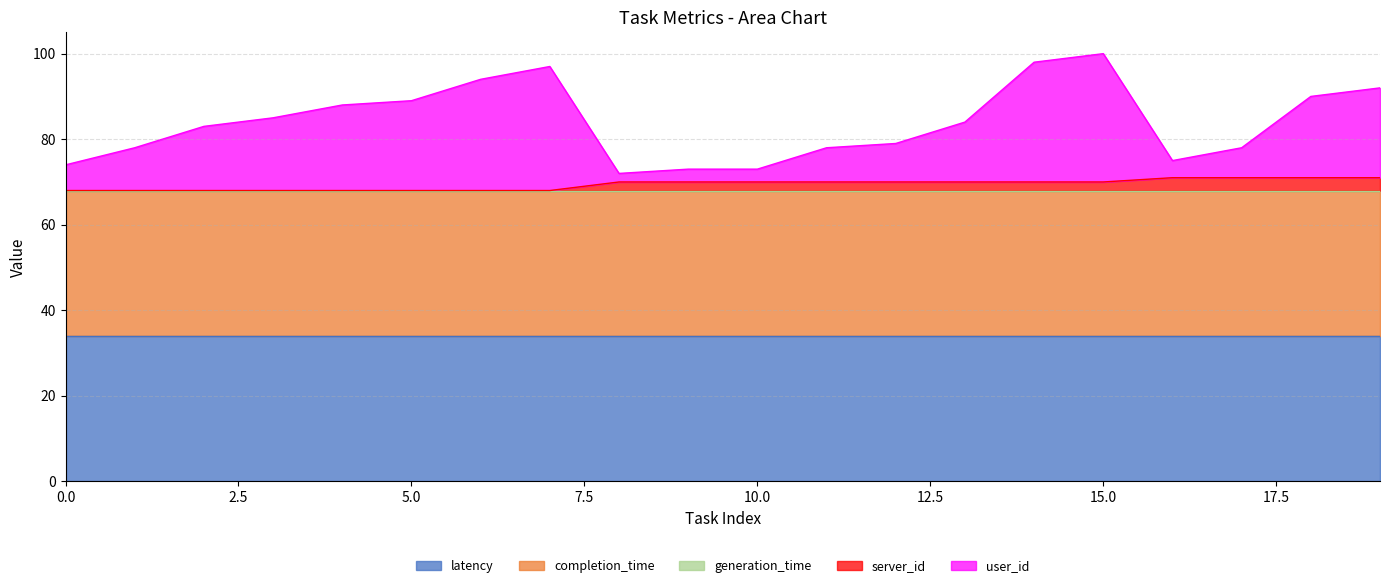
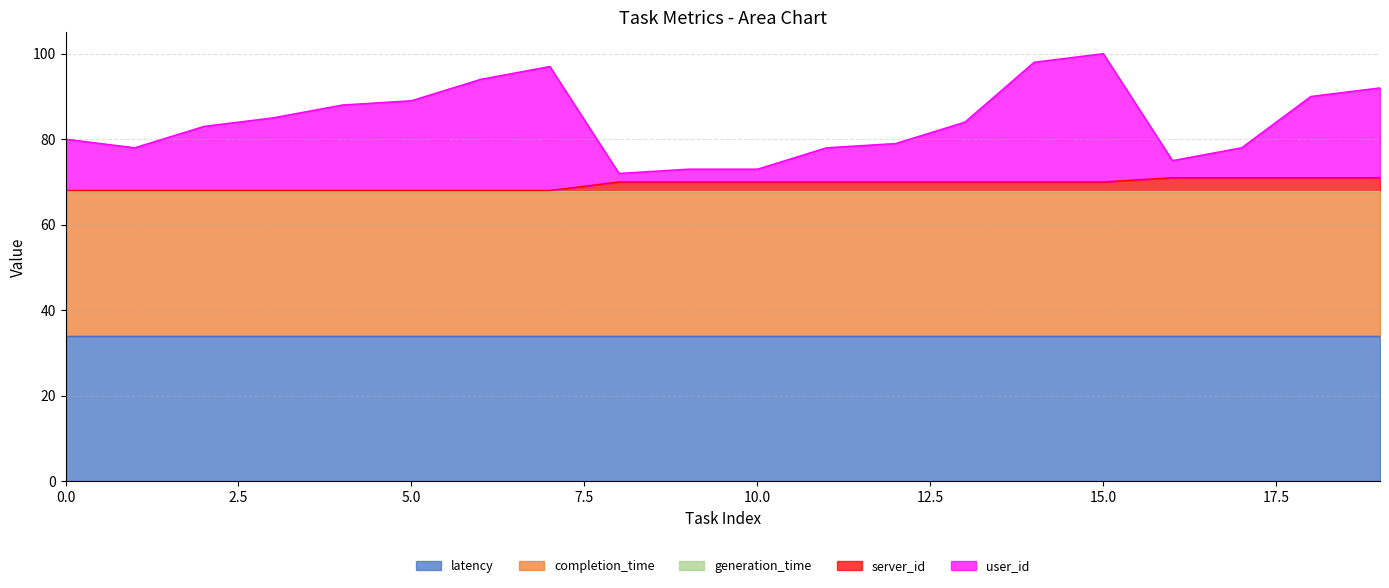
user_id, 0.0: 6 -> 12
